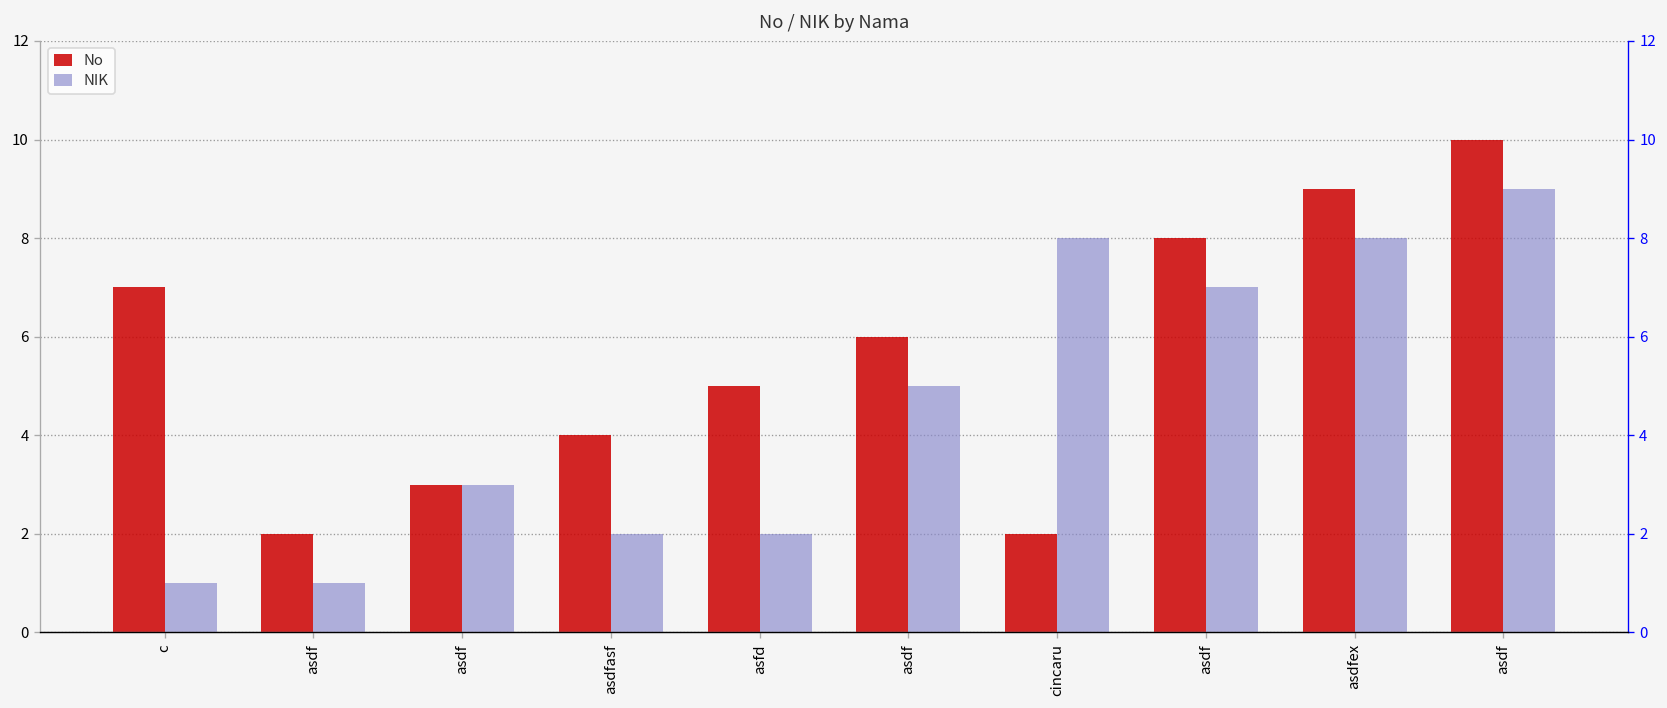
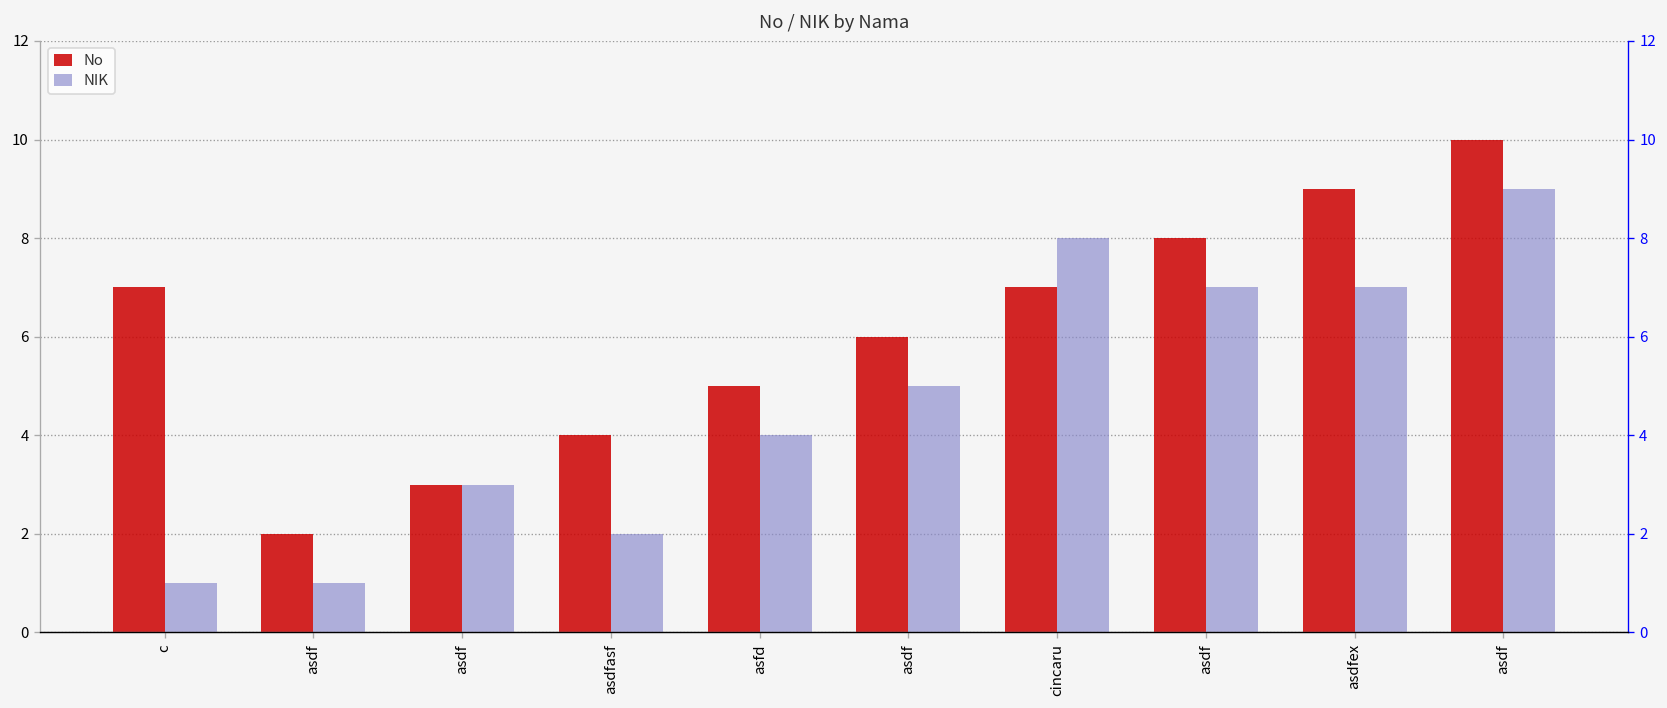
NIK, asfd: 2 -> 4
No, cincaru: 2 -> 7
NIK, asdfex: 8 -> 7
